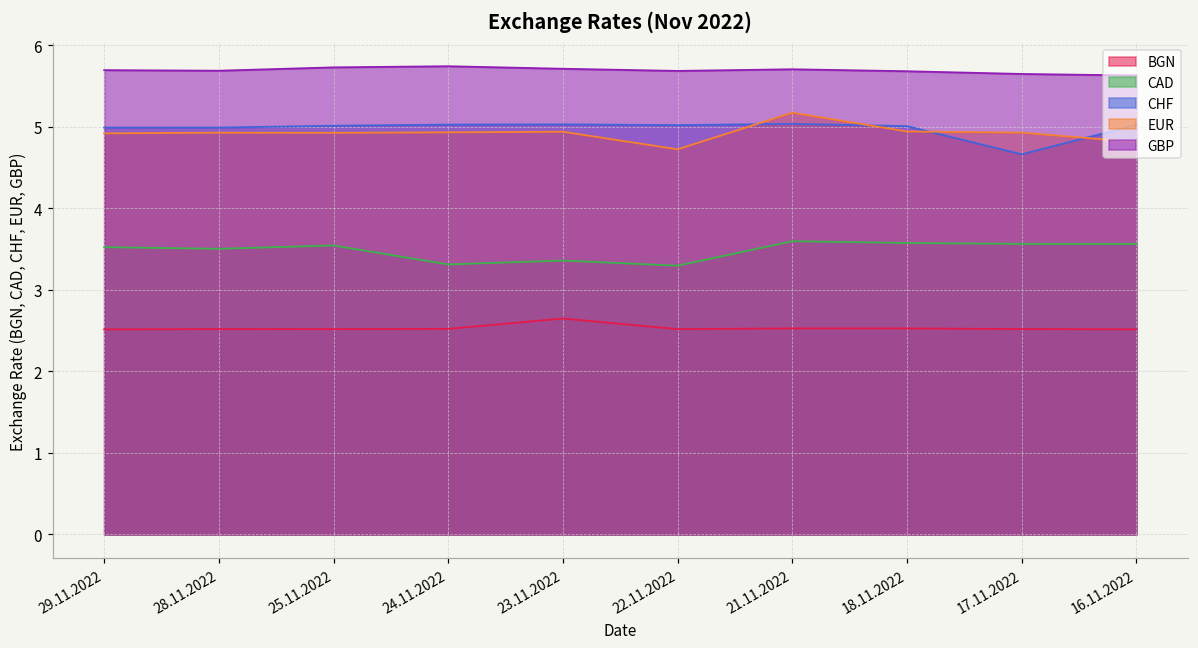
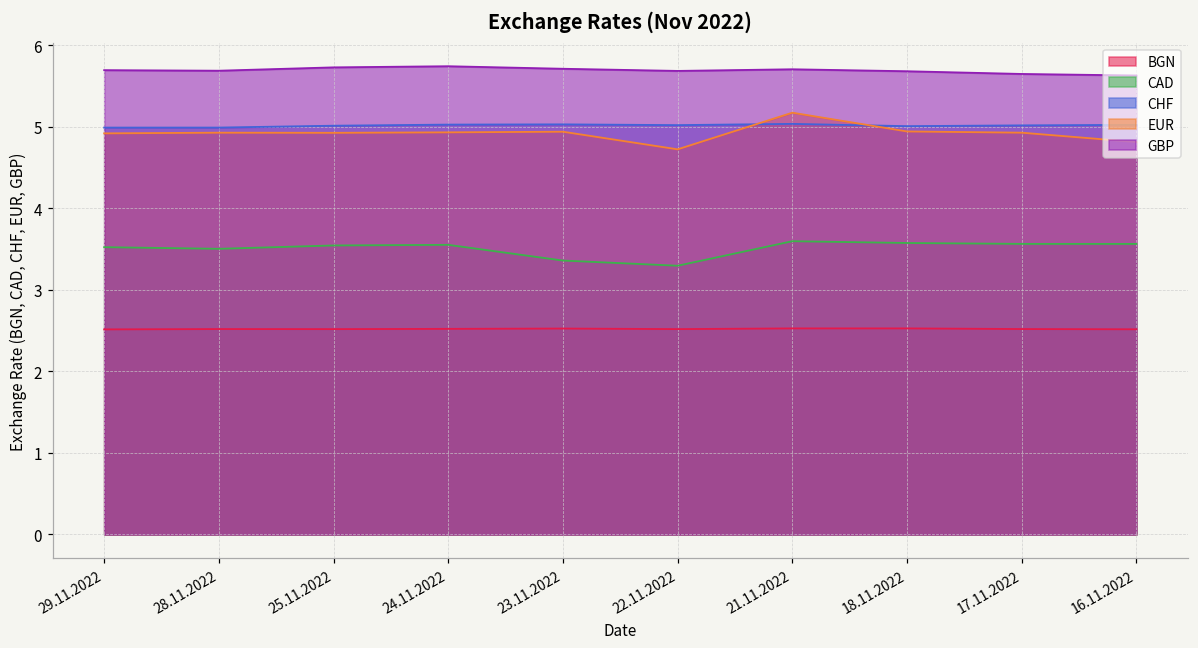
CAD, 24.11.2022: 3.3 -> 3.6
BGN, 23.11.2022: 2.6 -> 2.5
CHF, 17.11.2022: 4.7 -> 5.0
